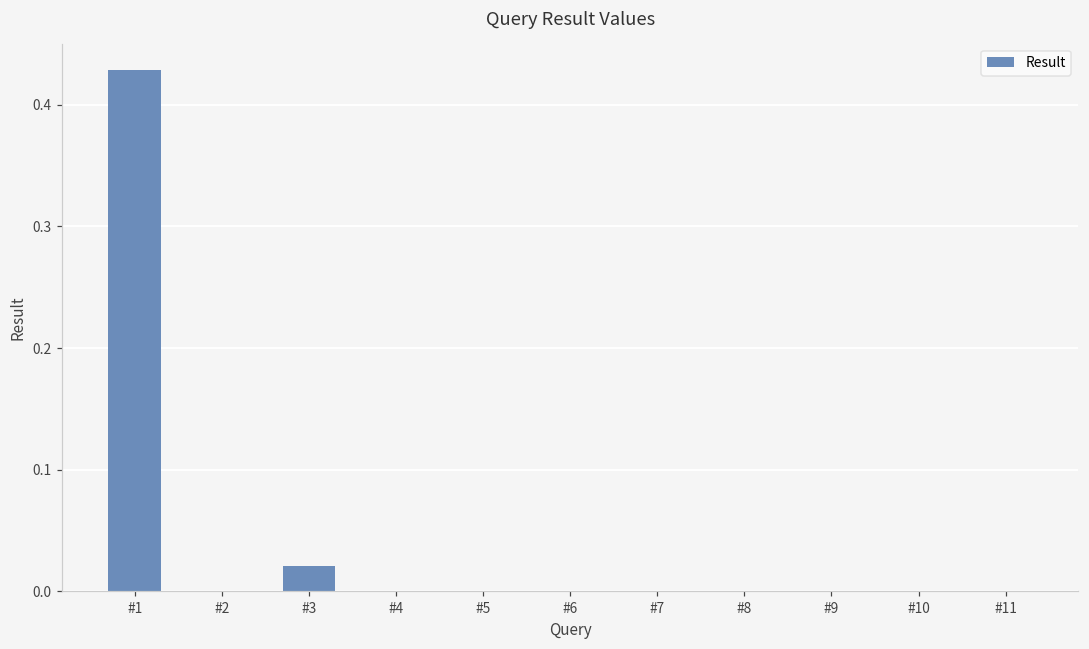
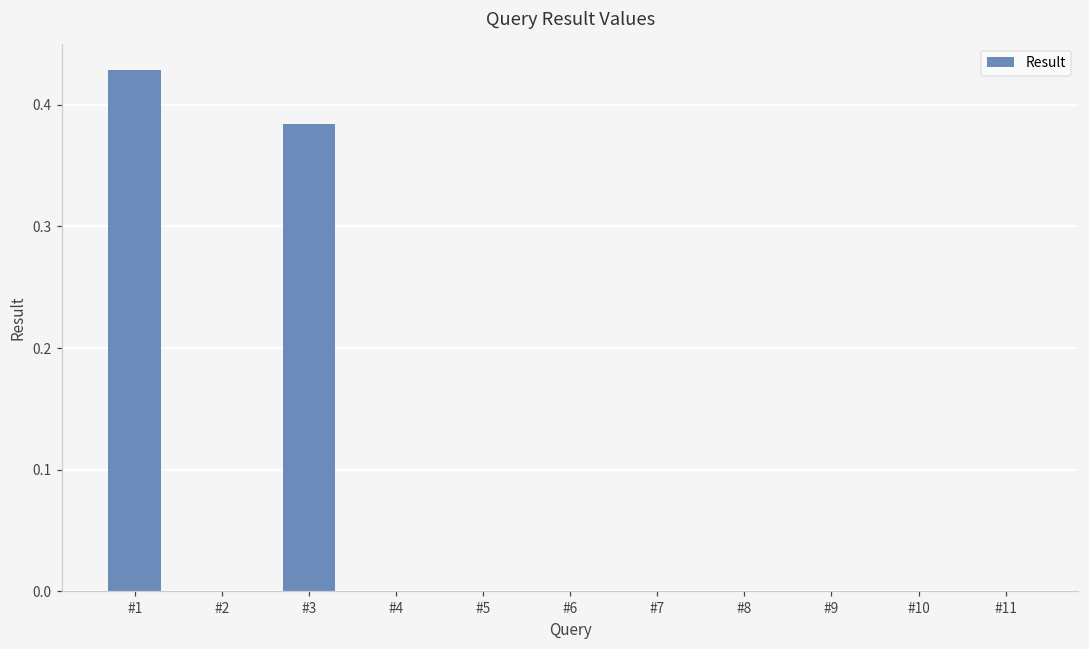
#3: 0.021 -> 0.384
